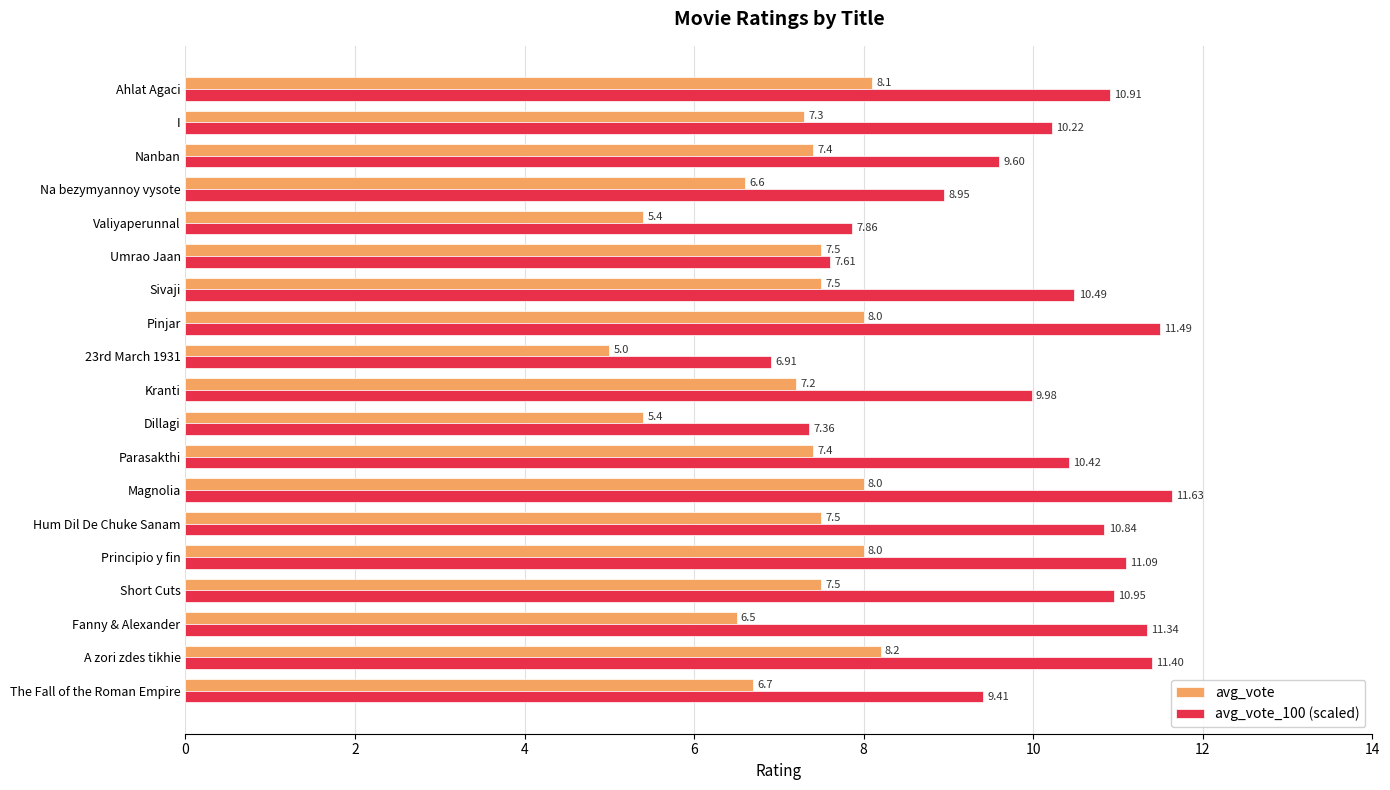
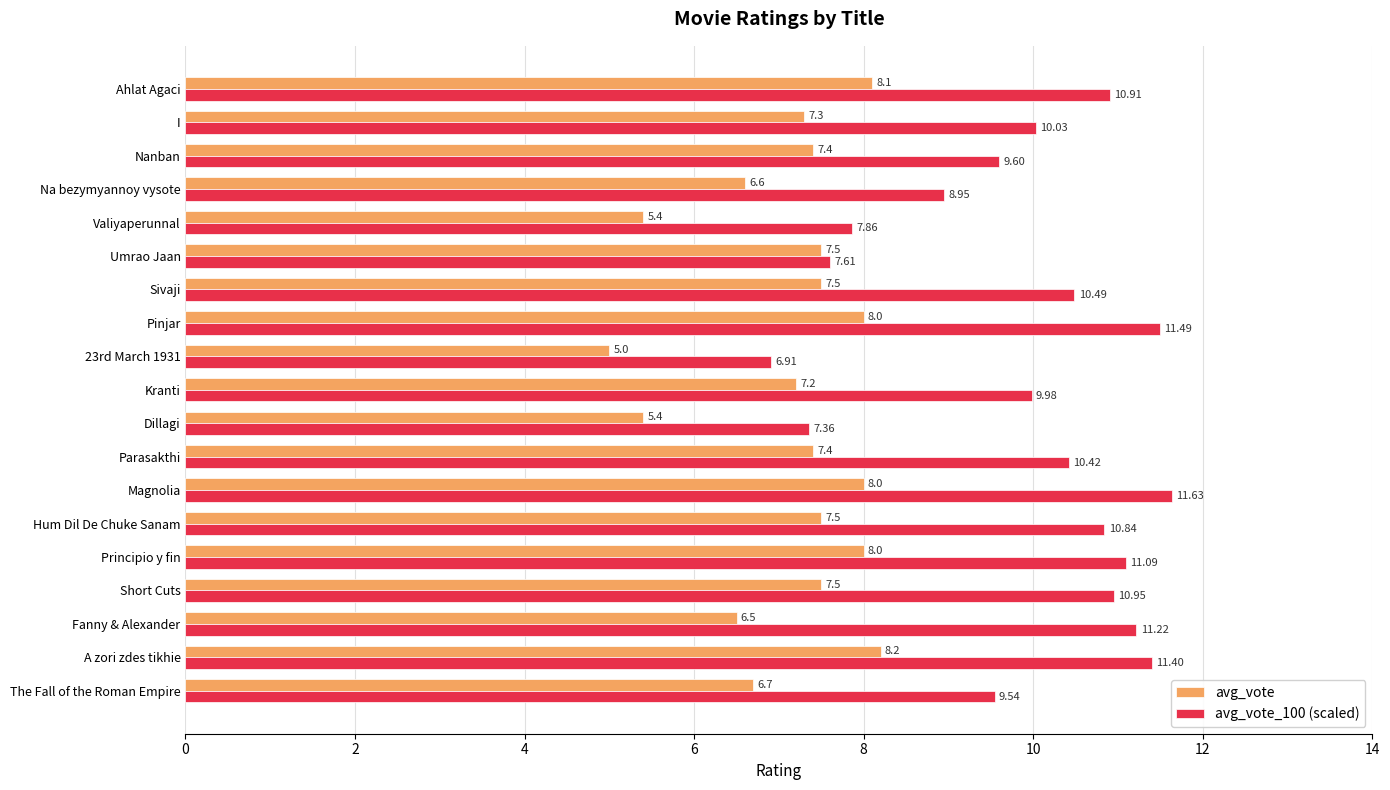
avg_vote_100 (scaled), I: 10.22 -> 10.03
avg_vote_100 (scaled), Fanny & Alexander: 11.34 -> 11.22
avg_vote_100 (scaled), The Fall of the Roman Empire: 9.41 -> 9.54
